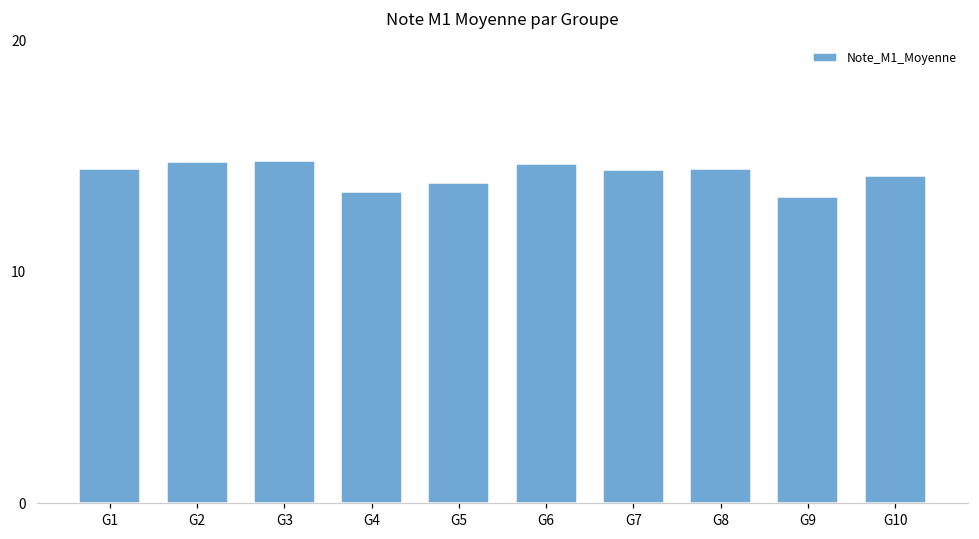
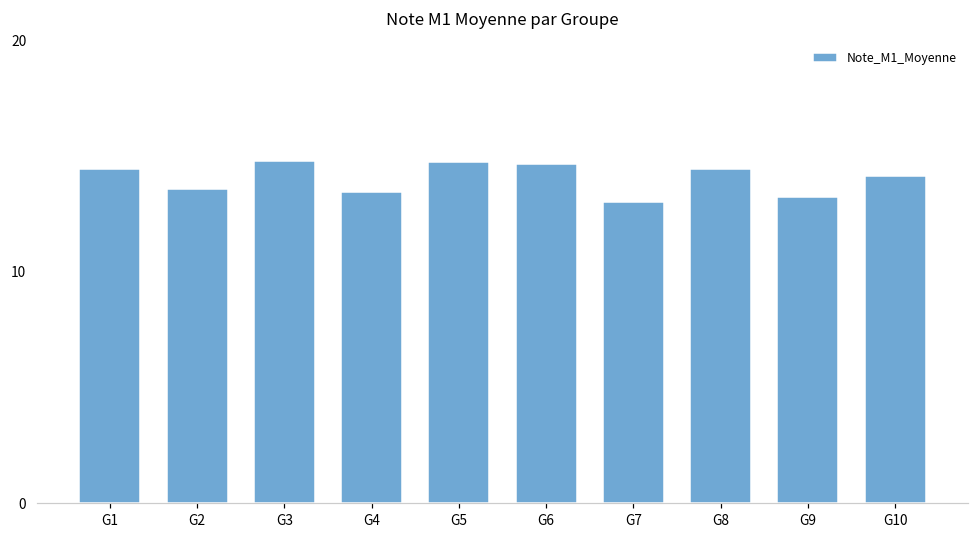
G2: 14.8 -> 13.6
G5: 13.9 -> 14.7
G7: 14.4 -> 13.0
